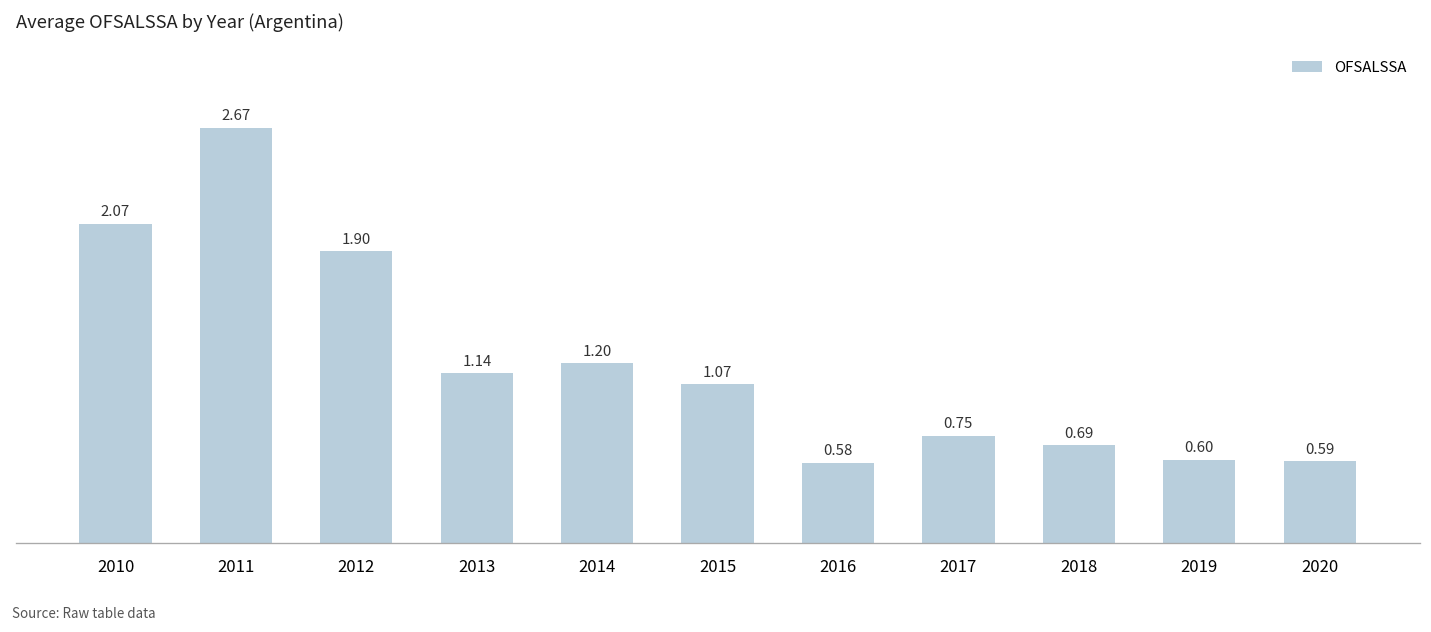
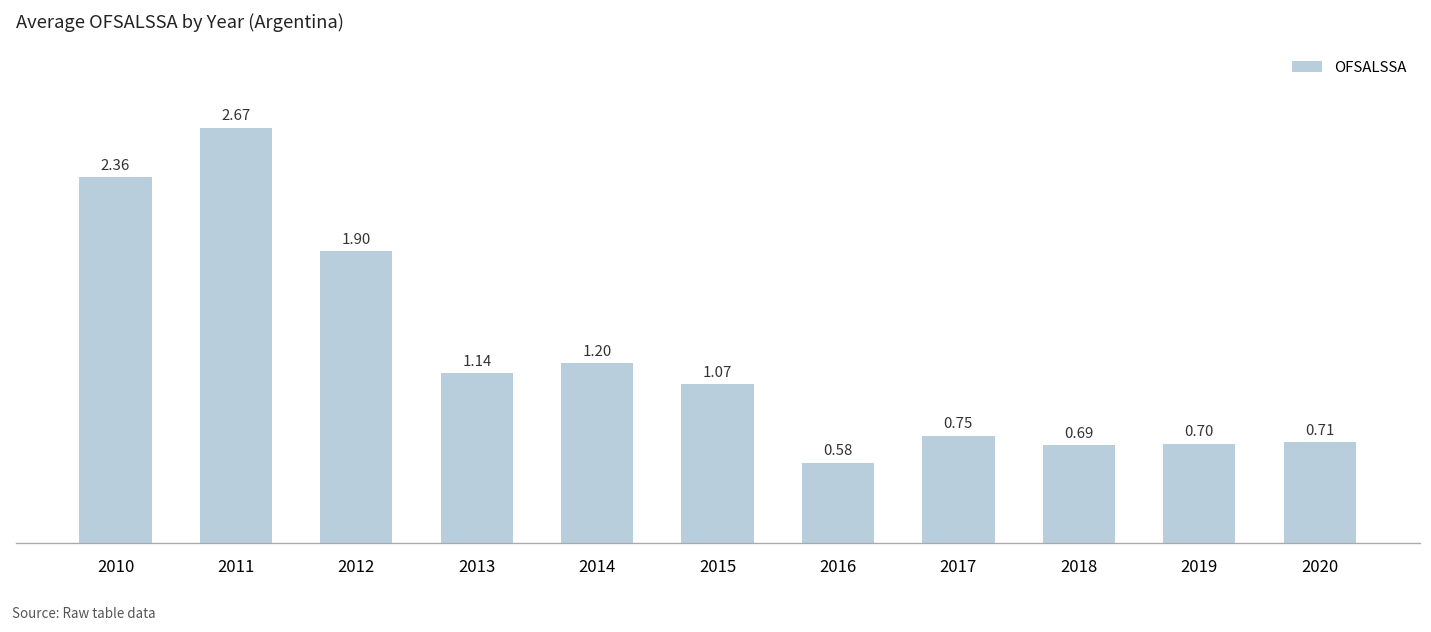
2010: 2.07 -> 2.36
2019: 0.60 -> 0.70
2020: 0.59 -> 0.71
